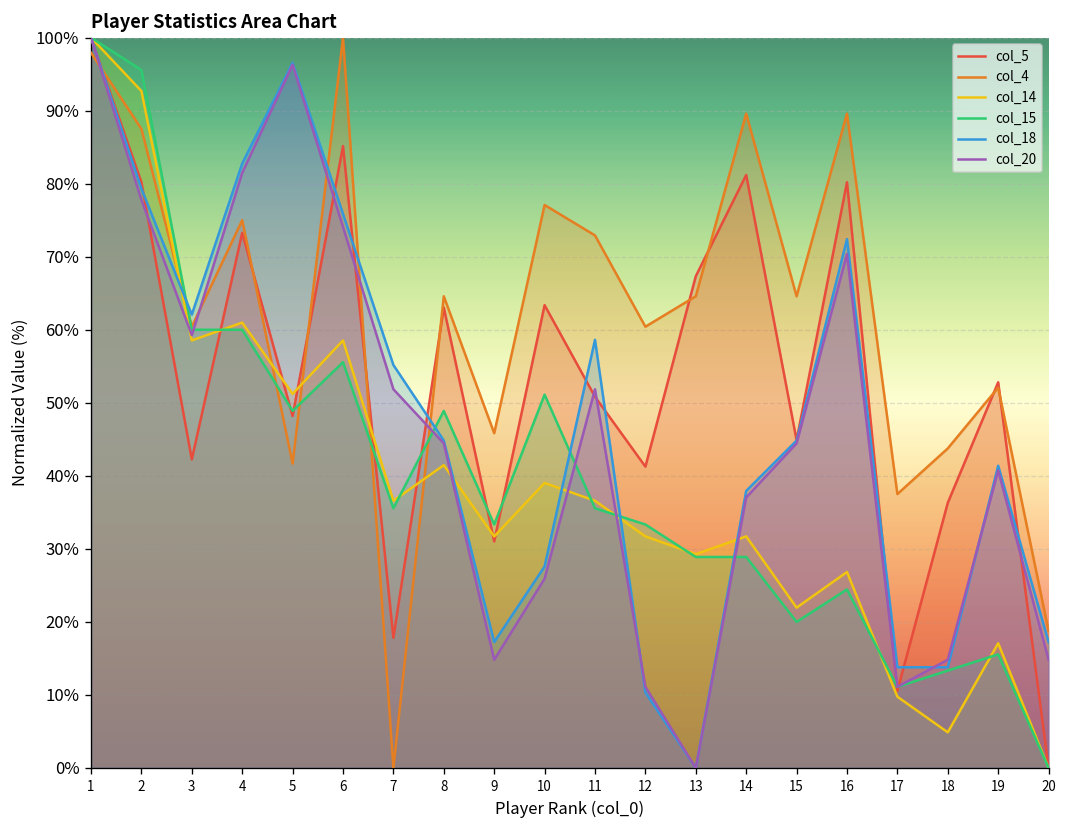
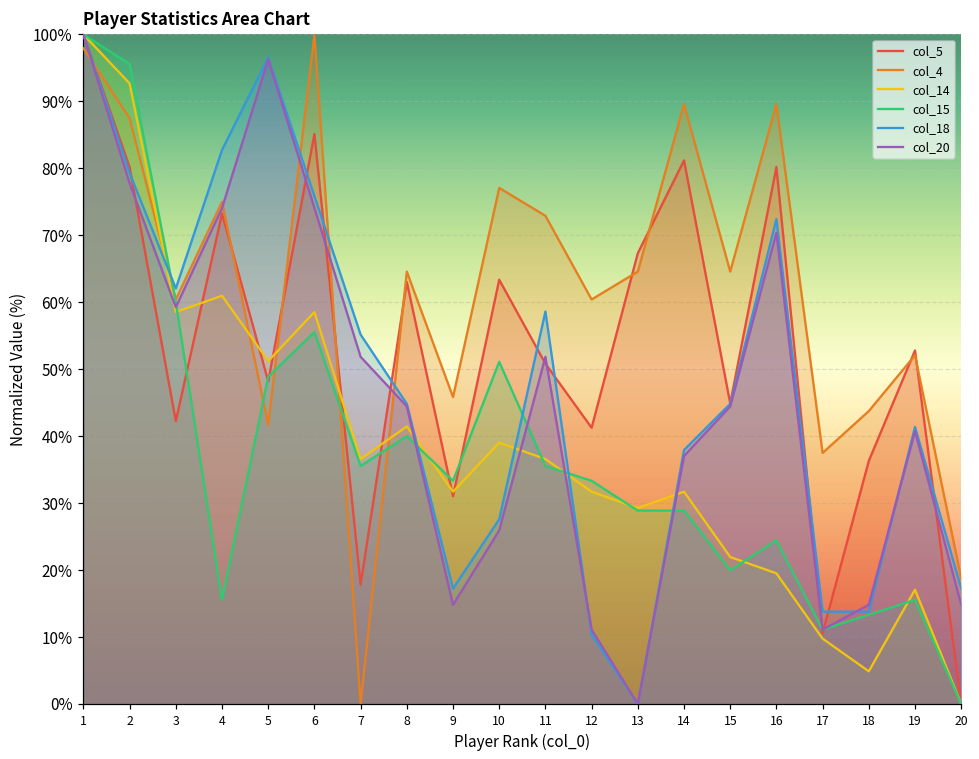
col_15, 4: 60% -> 16%
col_20, 4: 81% -> 74%
col_15, 8: 49% -> 40%
col_14, 16: 27% -> 20%
